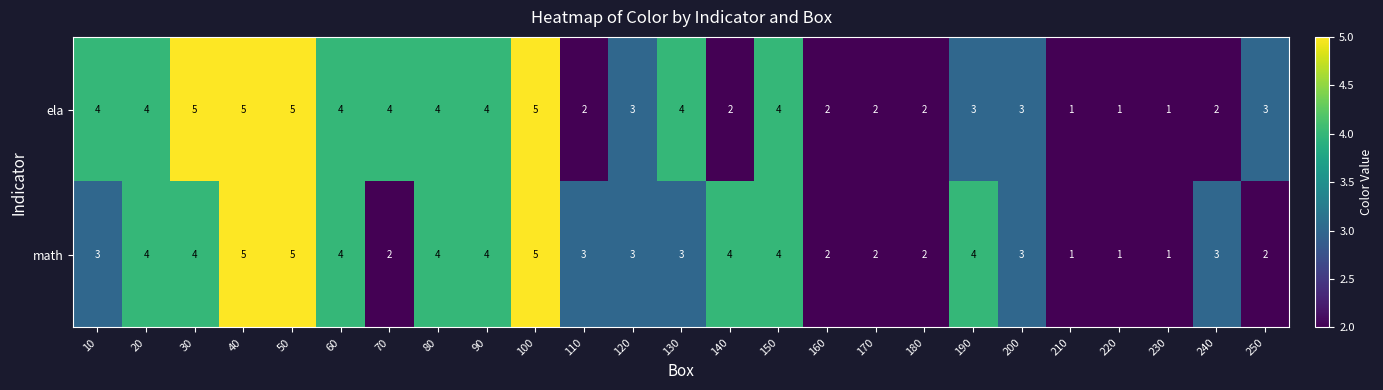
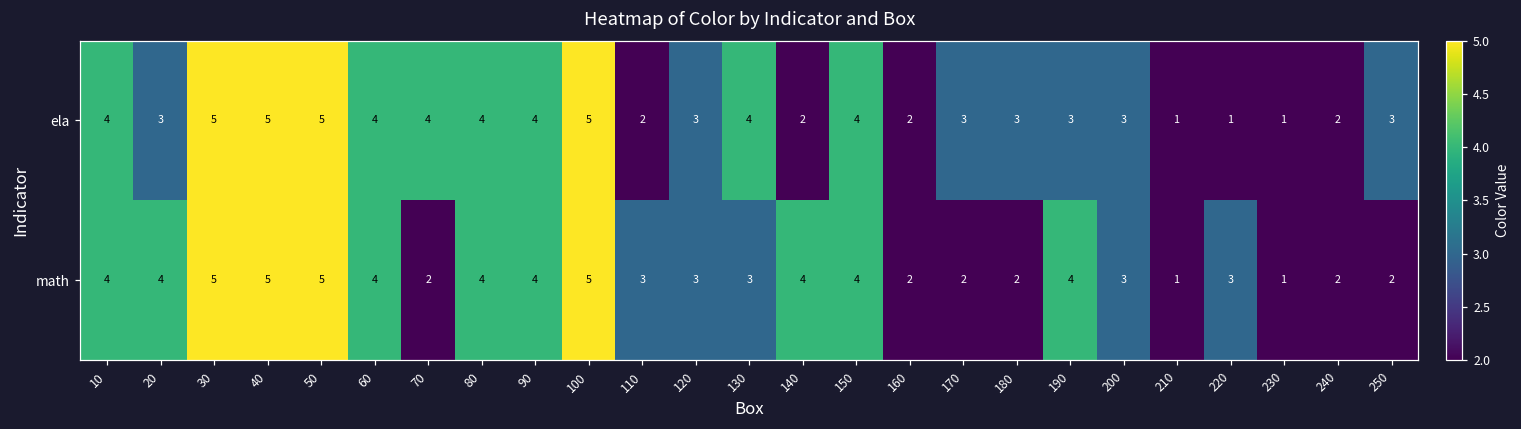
ela, 20: 4 -> 3
ela, 170: 2 -> 3
ela, 180: 2 -> 3
math, 10: 3 -> 4
math, 30: 4 -> 5
math, 220: 1 -> 3
math, 240: 3 -> 2
